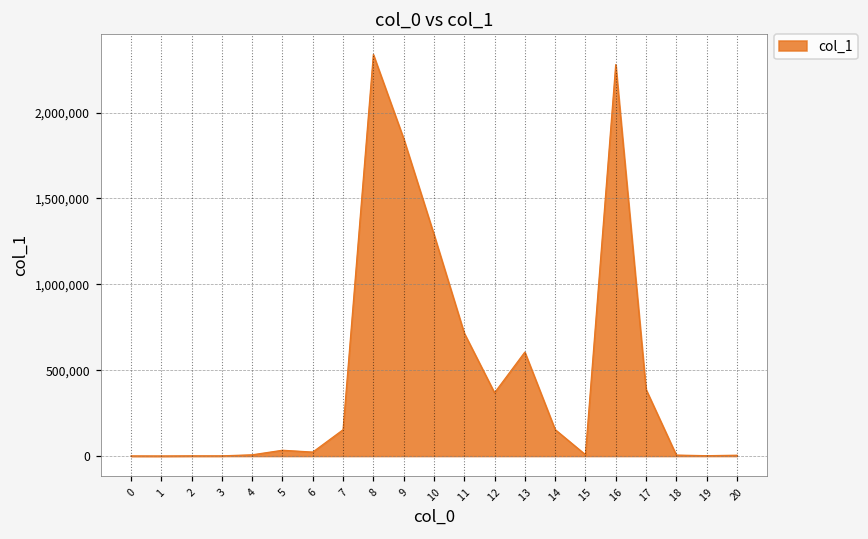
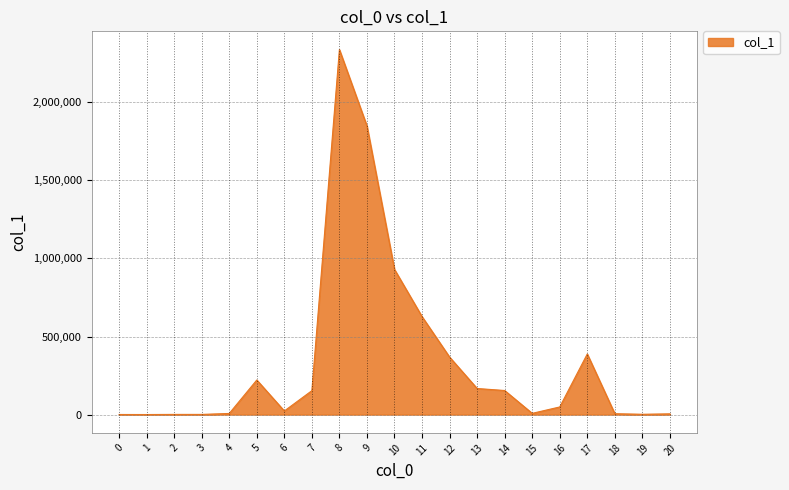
5: 30,000 -> 220,000
10: 1,290,000 -> 930,000
11: 720,000 -> 630,000
13: 610,000 -> 170,000
16: 2,280,000 -> 50,000
